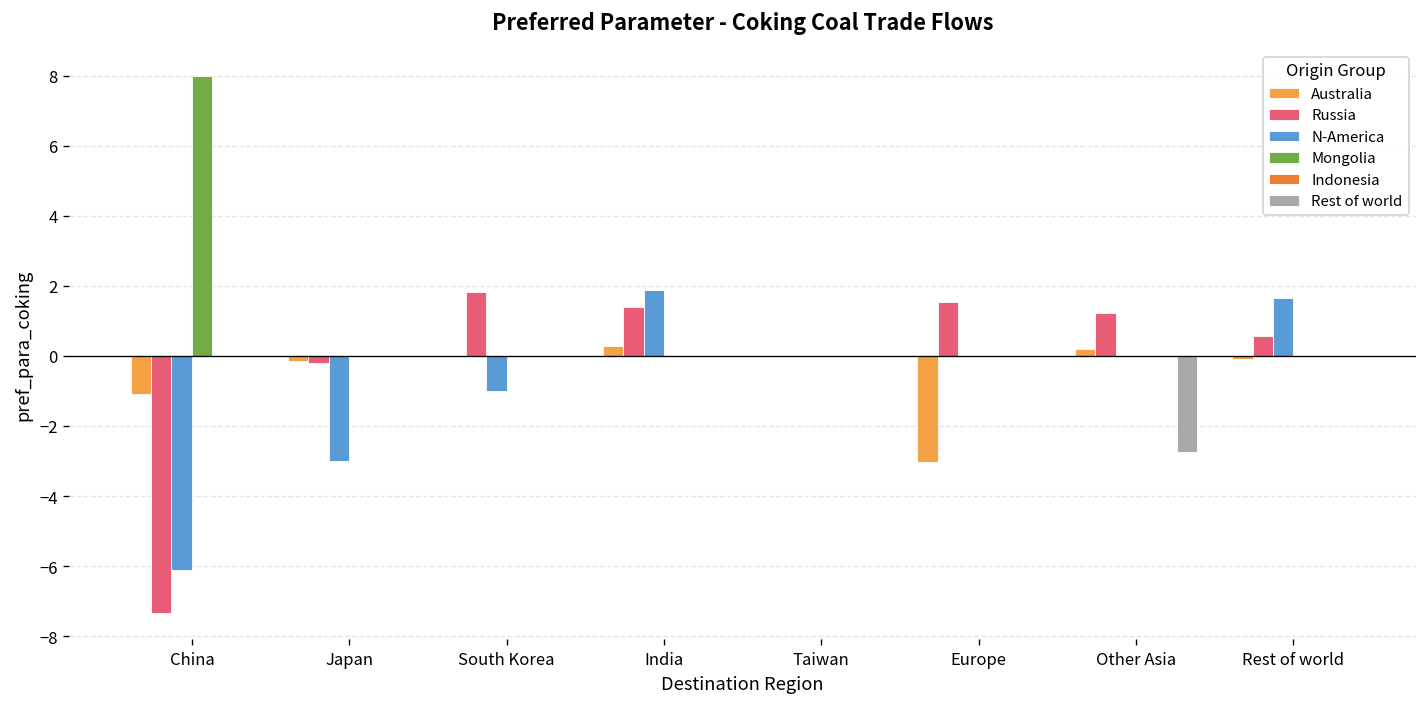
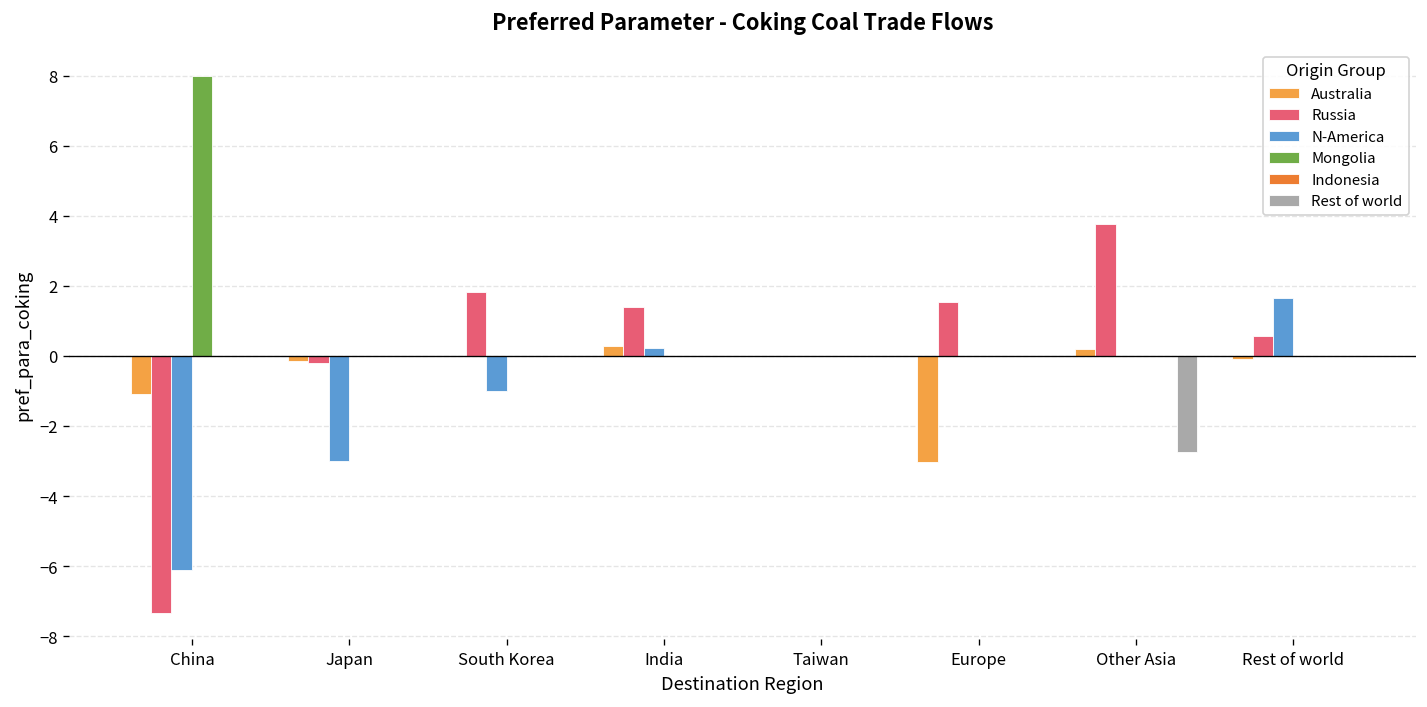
N-America, India: 1.9 -> 0.2
Russia, Other Asia: 1.2 -> 3.8
